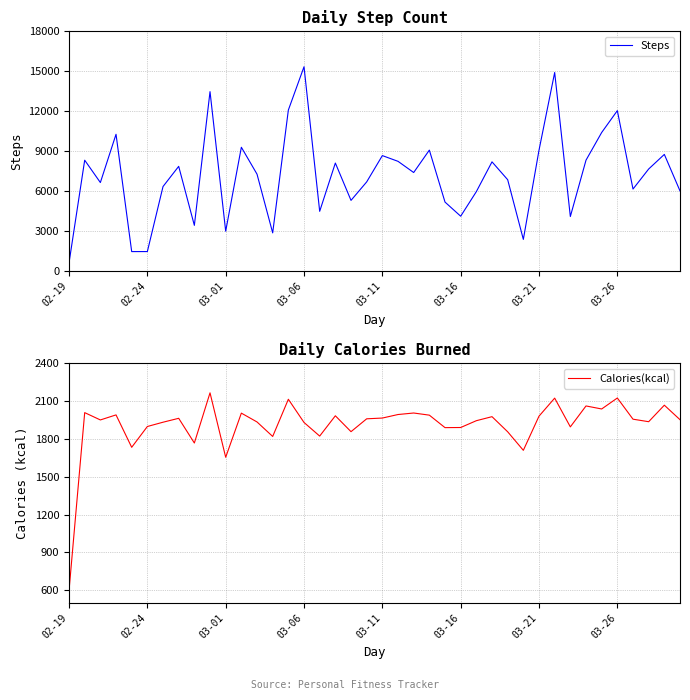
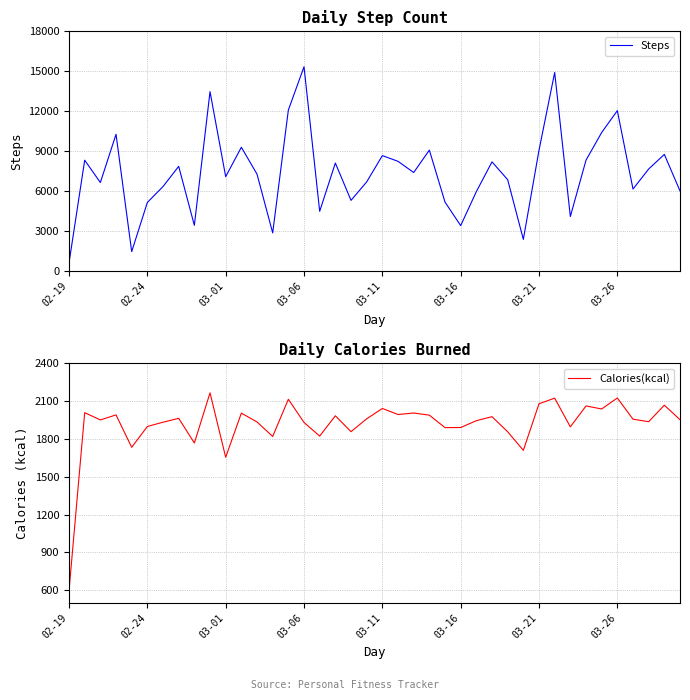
Daily Step Count, 02-24: 1500 -> 5100
Daily Step Count, 03-01: 3000 -> 7100
Daily Step Count, 03-16: 4100 -> 3400
Daily Calories Burned, 03-11: 1970 -> 2040
Daily Calories Burned, 03-21: 1980 -> 2080
